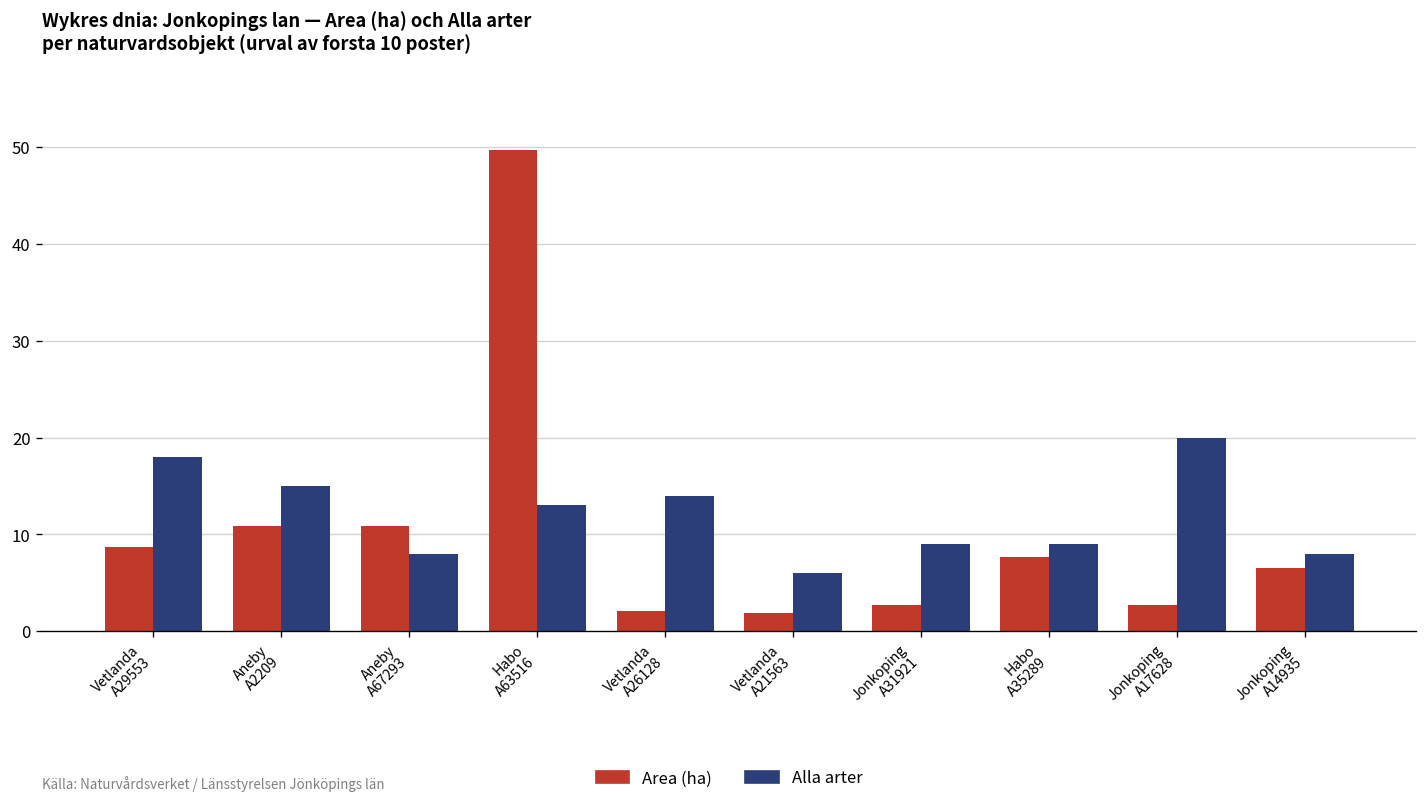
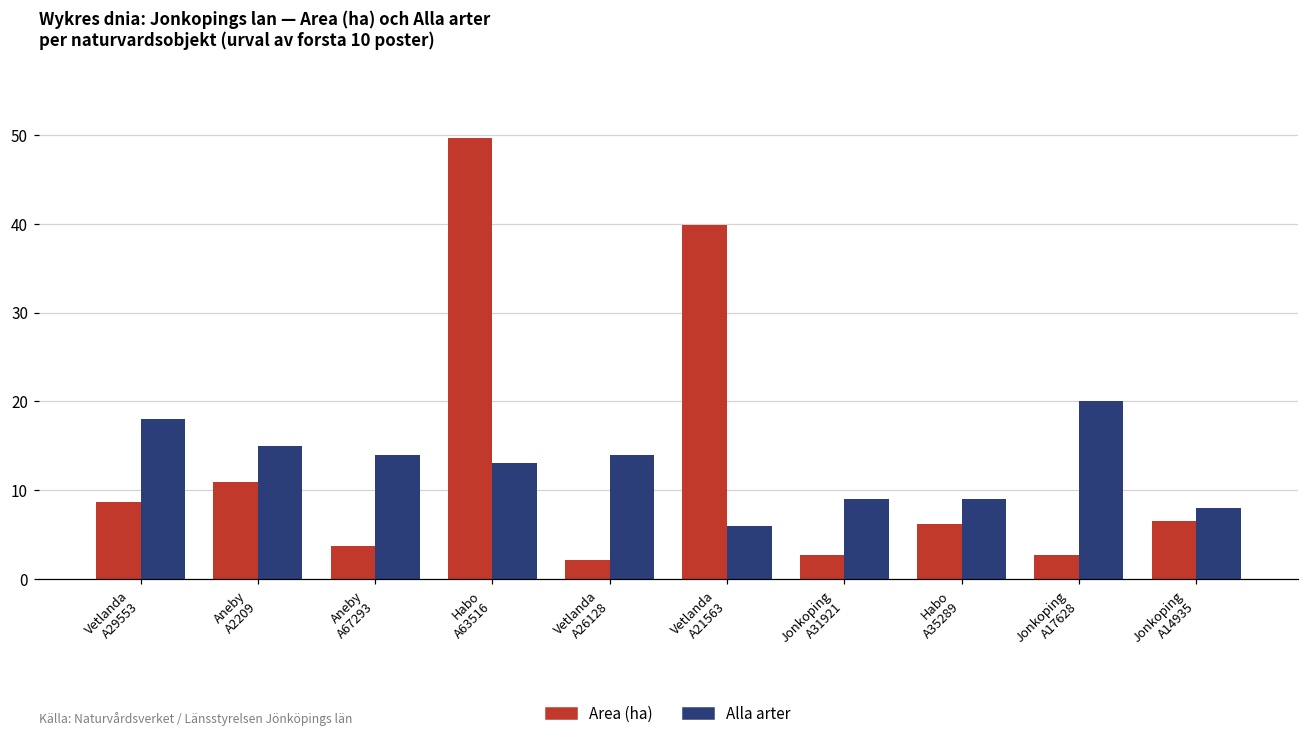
Area (ha), Aneby A67293: 11 -> 4
Alla arter, Aneby A67293: 8 -> 14
Area (ha), Vetlanda A21563: 2 -> 40
Area (ha), Habo A35289: 8 -> 6
